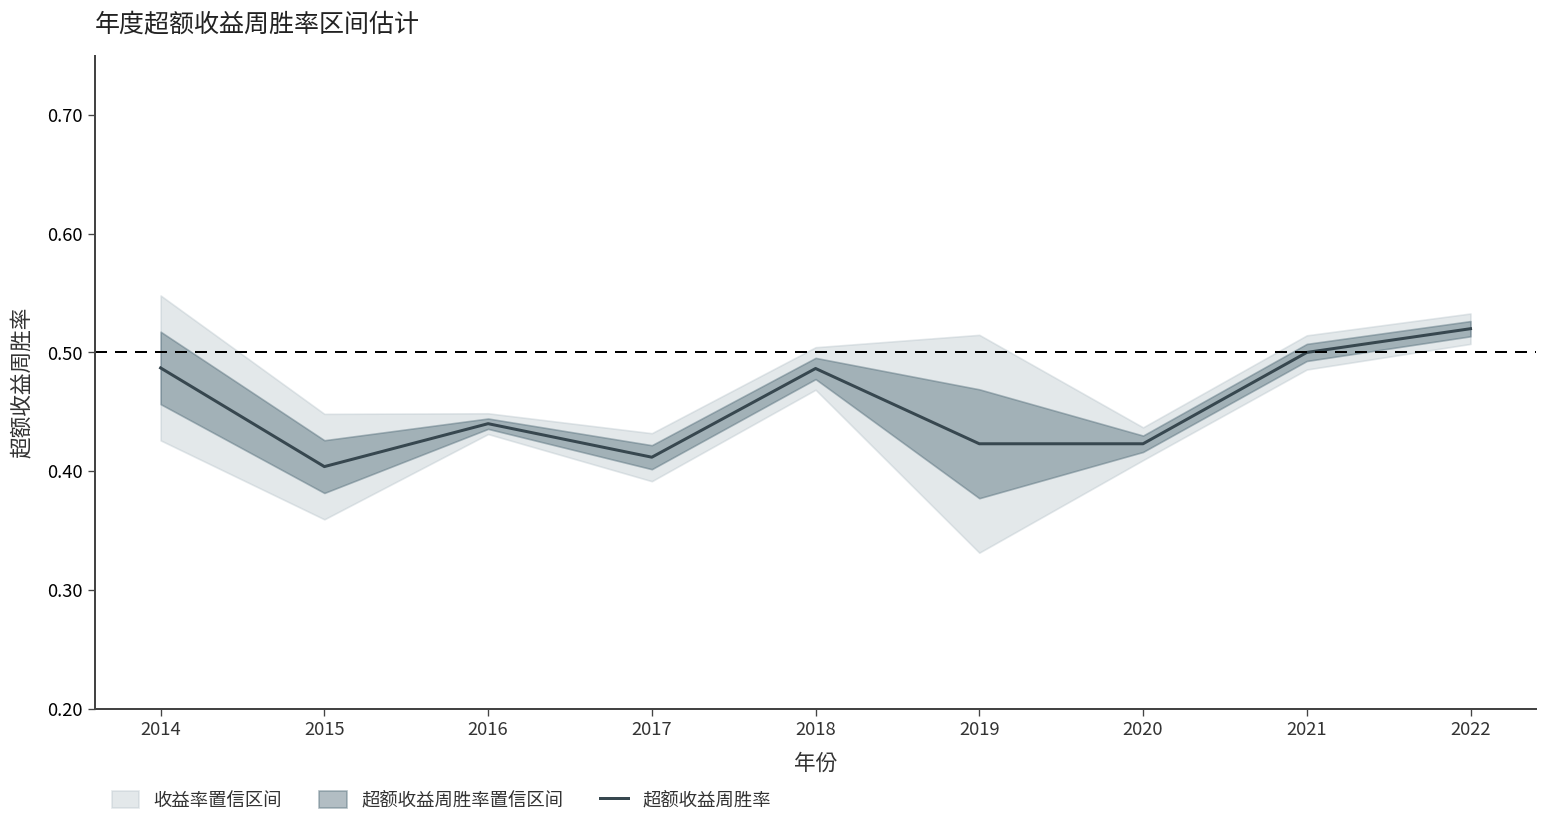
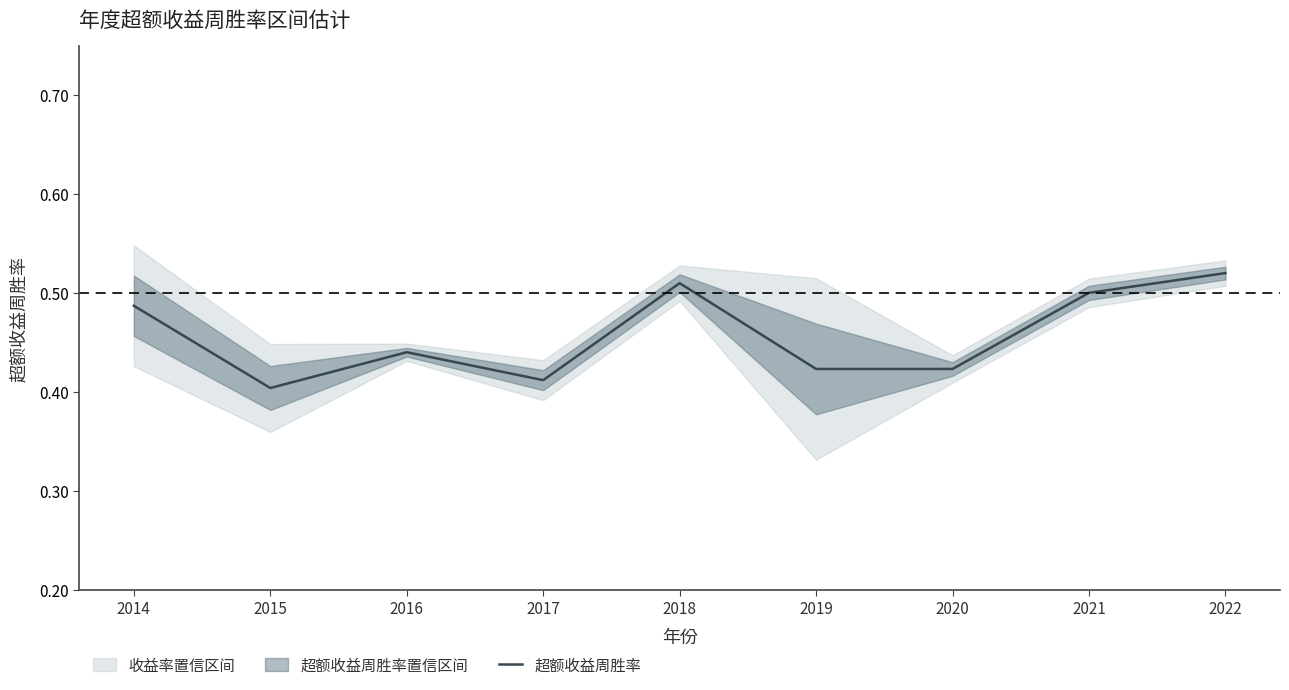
超额收益周胜率, 2018: 0.49 -> 0.51
